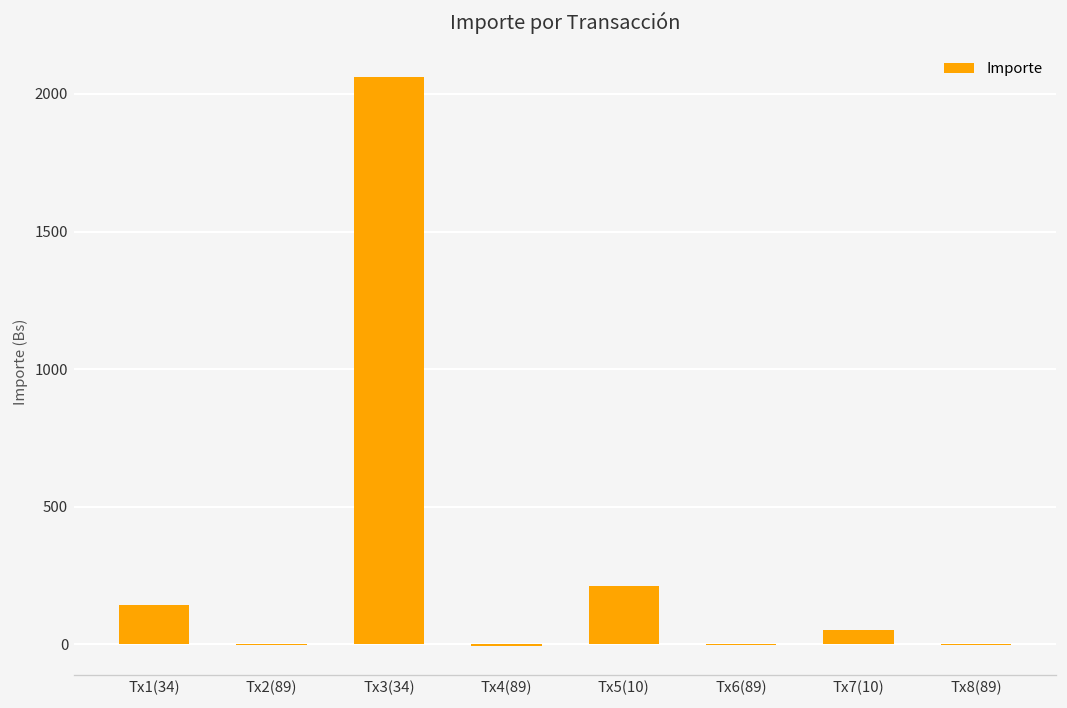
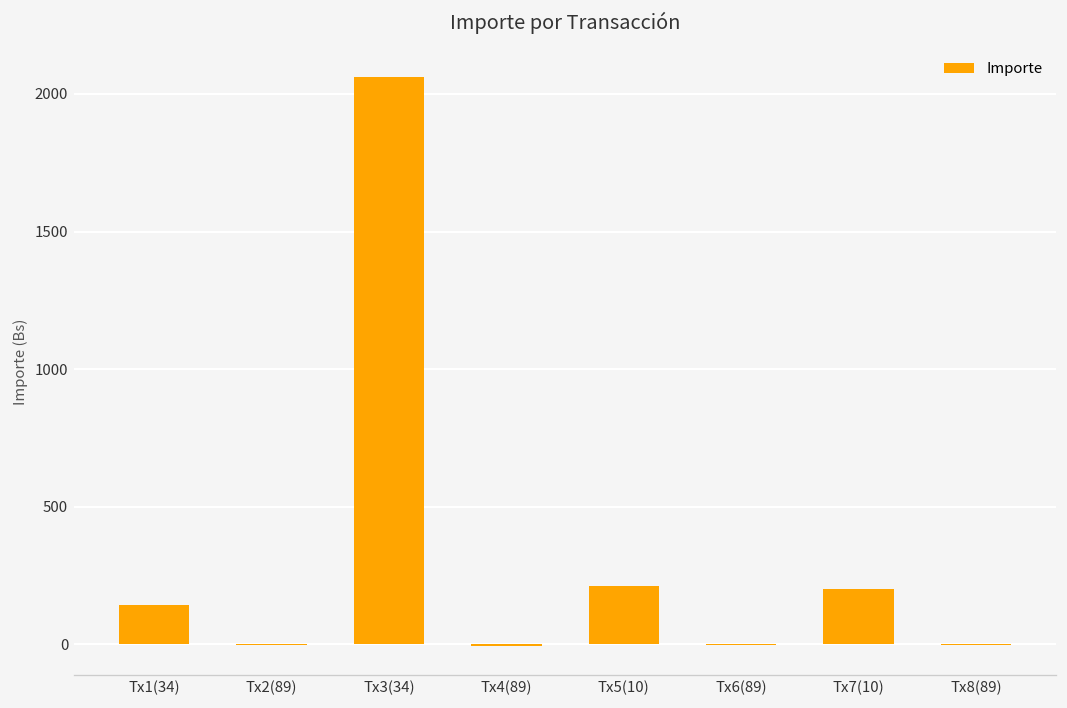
Tx7(10): 50 -> 200
